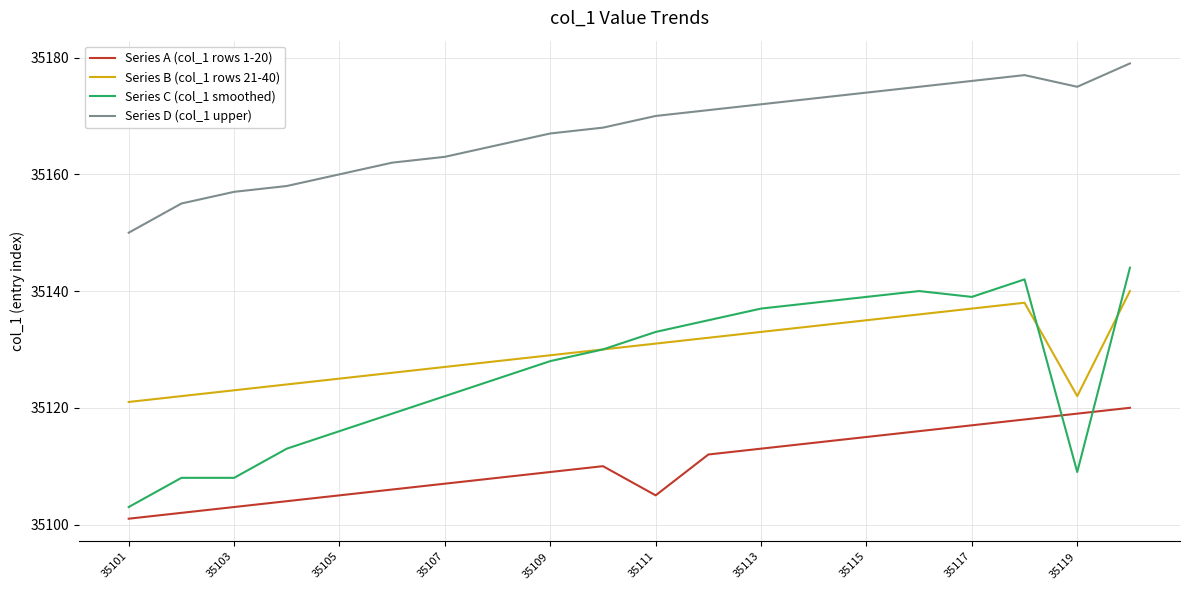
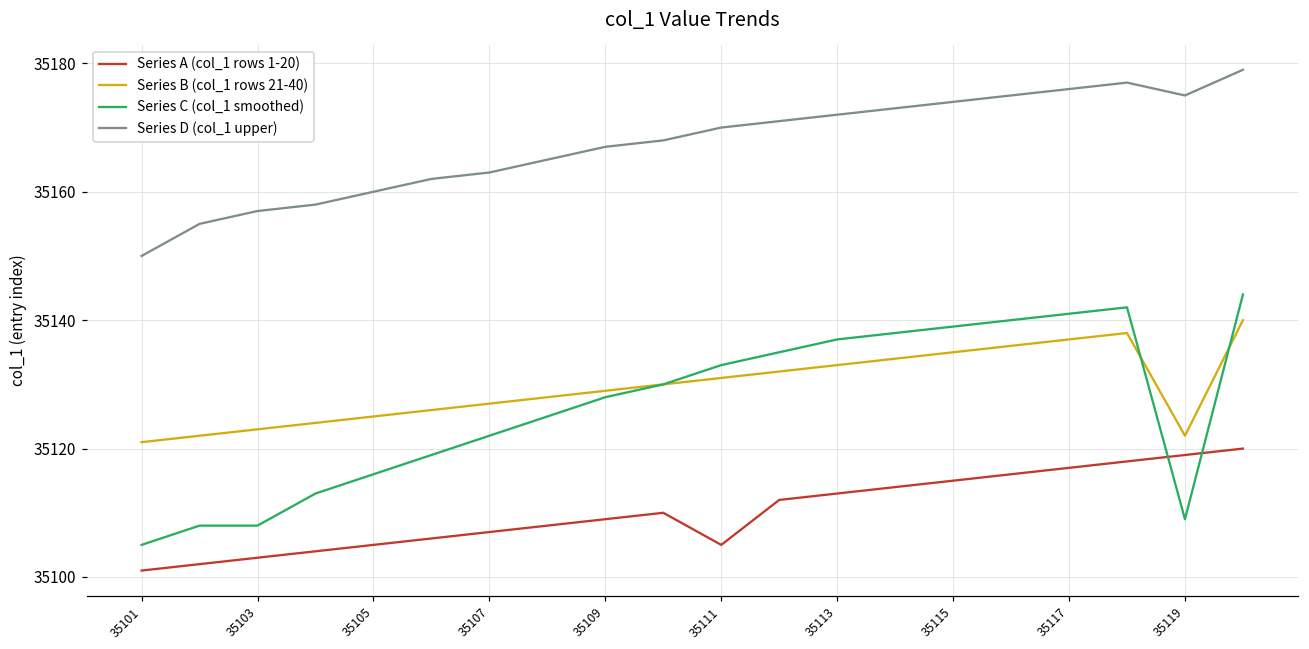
Series C (col_1 smoothed), 35101: 35103 -> 35105
Series C (col_1 smoothed), 35117: 35139 -> 35141
